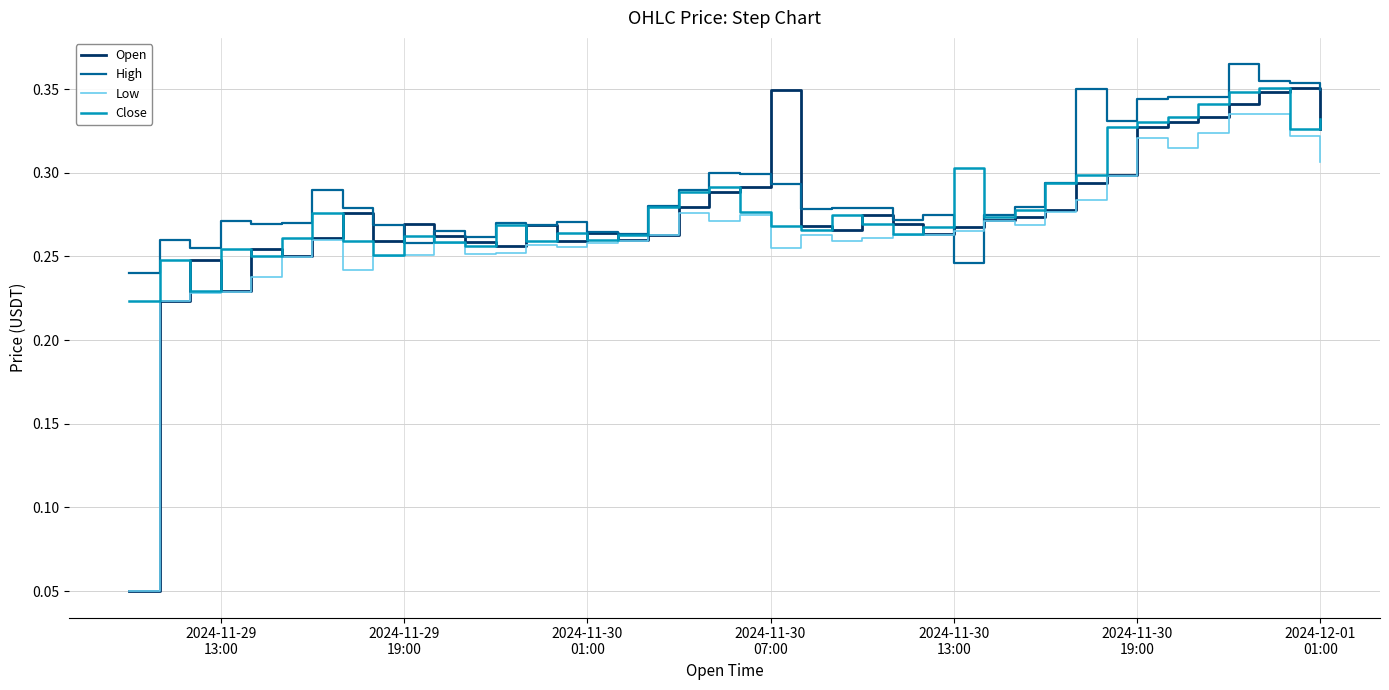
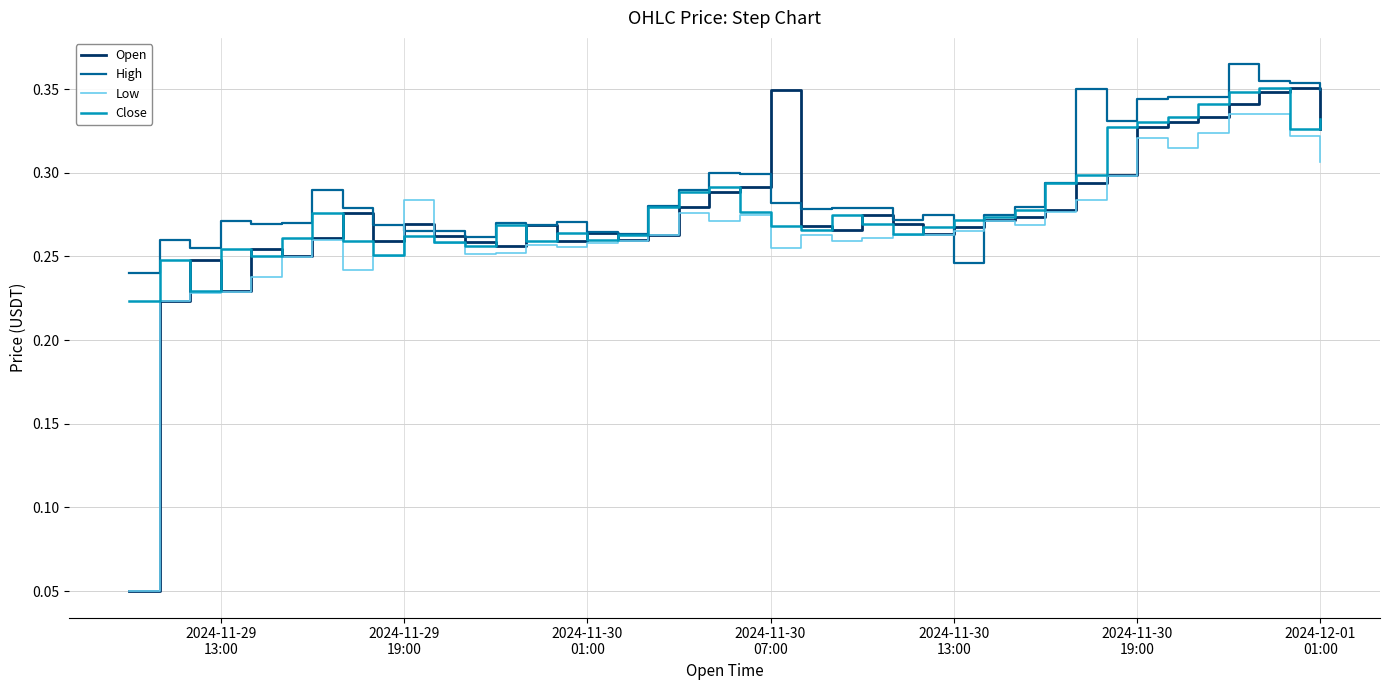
High, 2024-11-29 19:00: 0.258 -> 0.265
Low, 2024-11-29 19:00: 0.251 -> 0.284
High, 2024-11-30 07:00: 0.293 -> 0.282
Close, 2024-11-30 13:00: 0.303 -> 0.272
